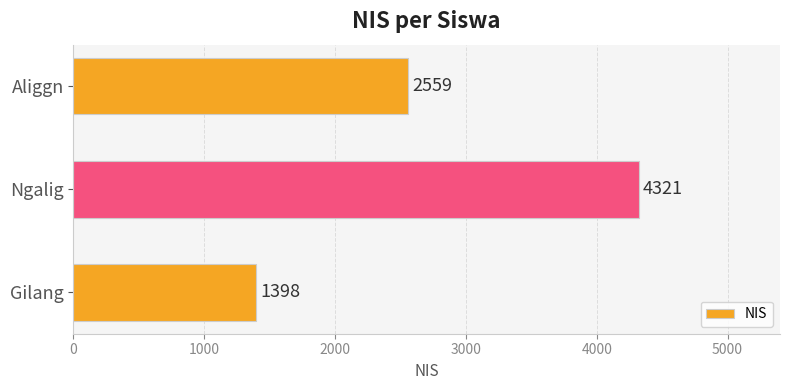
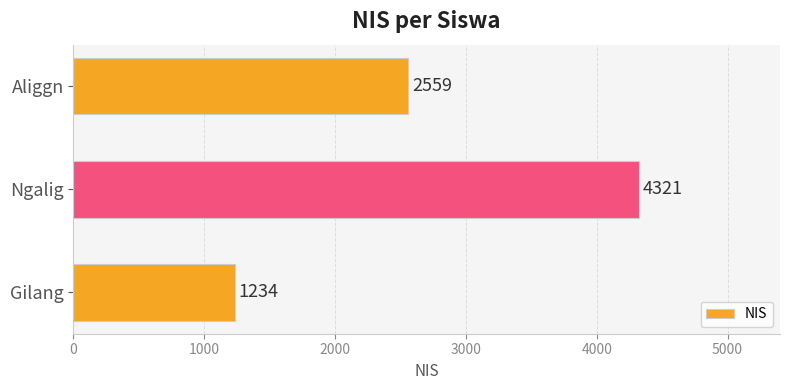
Gilang: 1398 -> 1234
